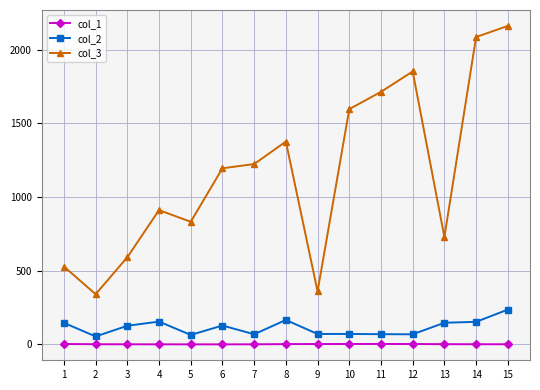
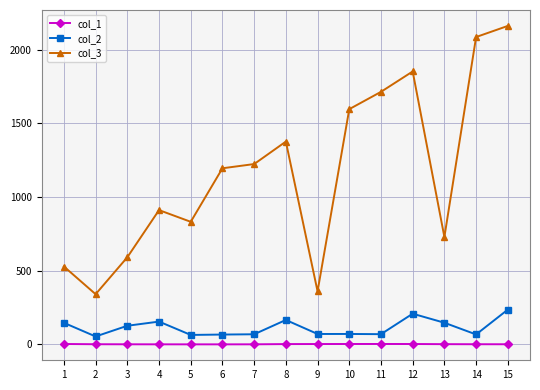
col_2, 6: 130 -> 70
col_2, 12: 70 -> 210
col_2, 14: 150 -> 70
